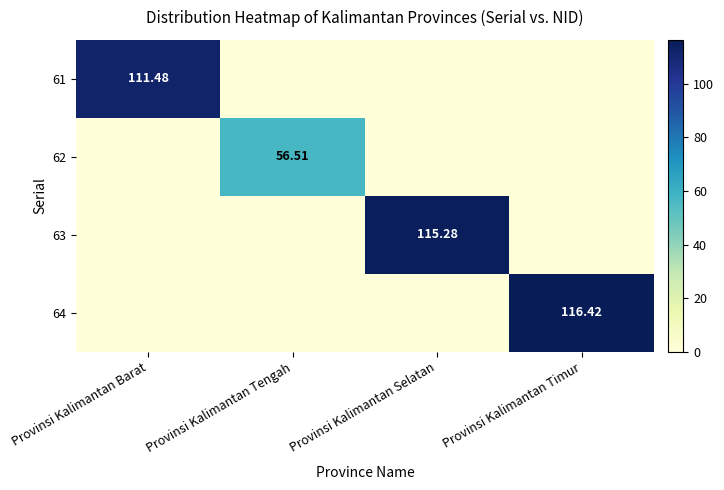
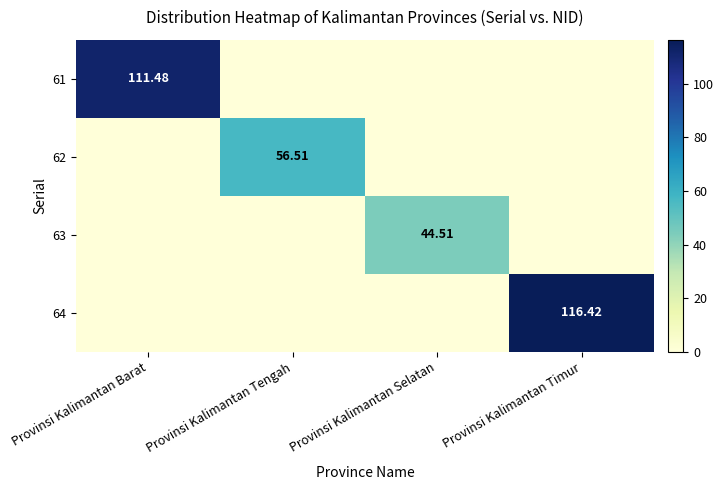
63, Provinsi Kalimantan Selatan: 115.28 -> 44.51
